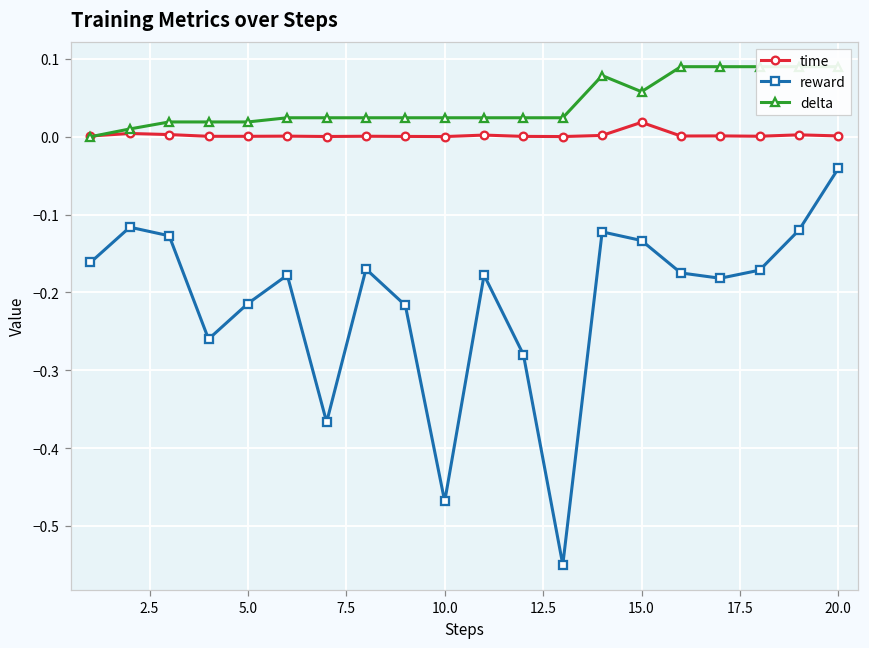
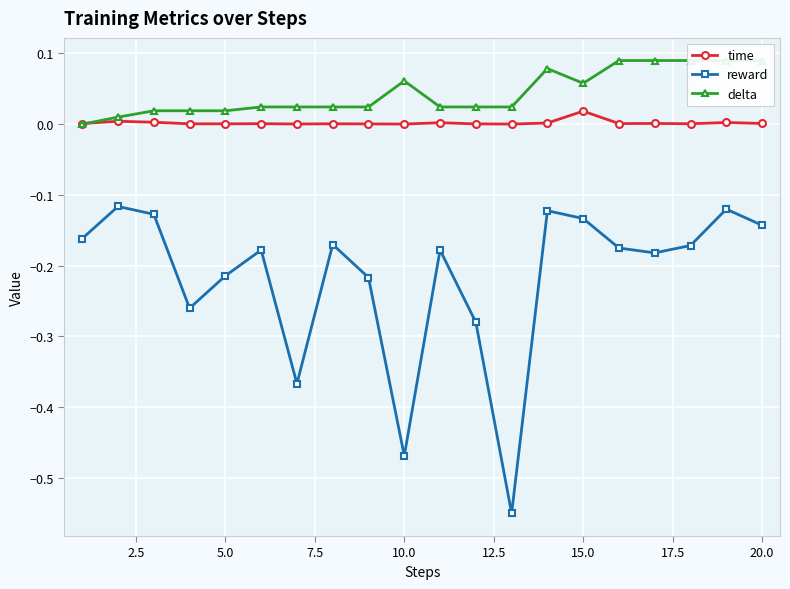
delta, 10.0: 0.02 -> 0.06
reward, 20.0: -0.04 -> -0.14
